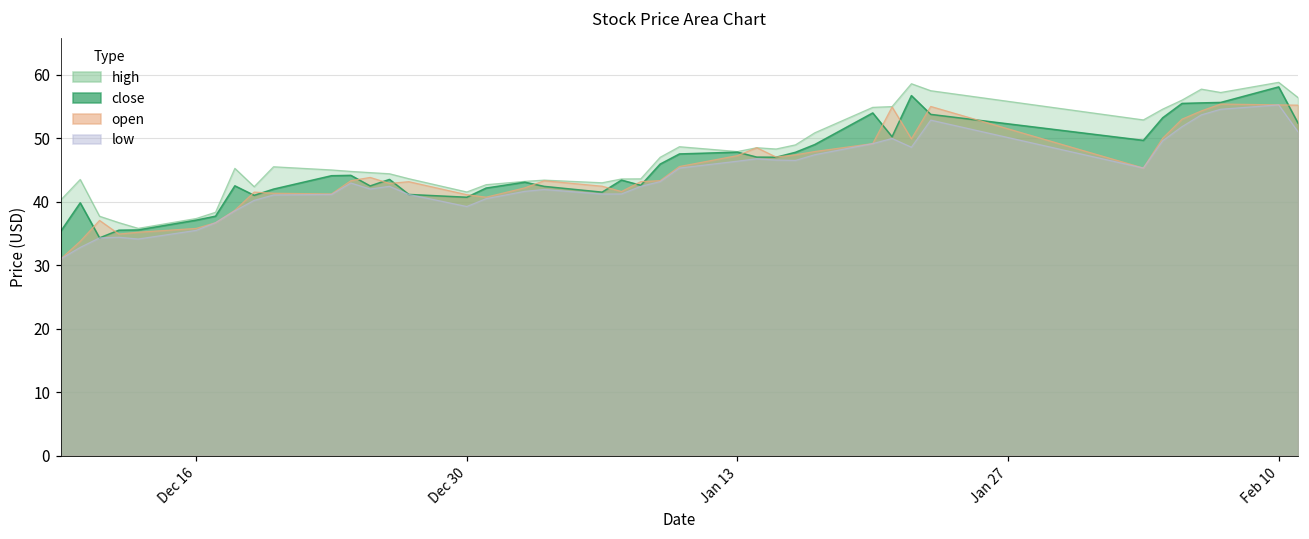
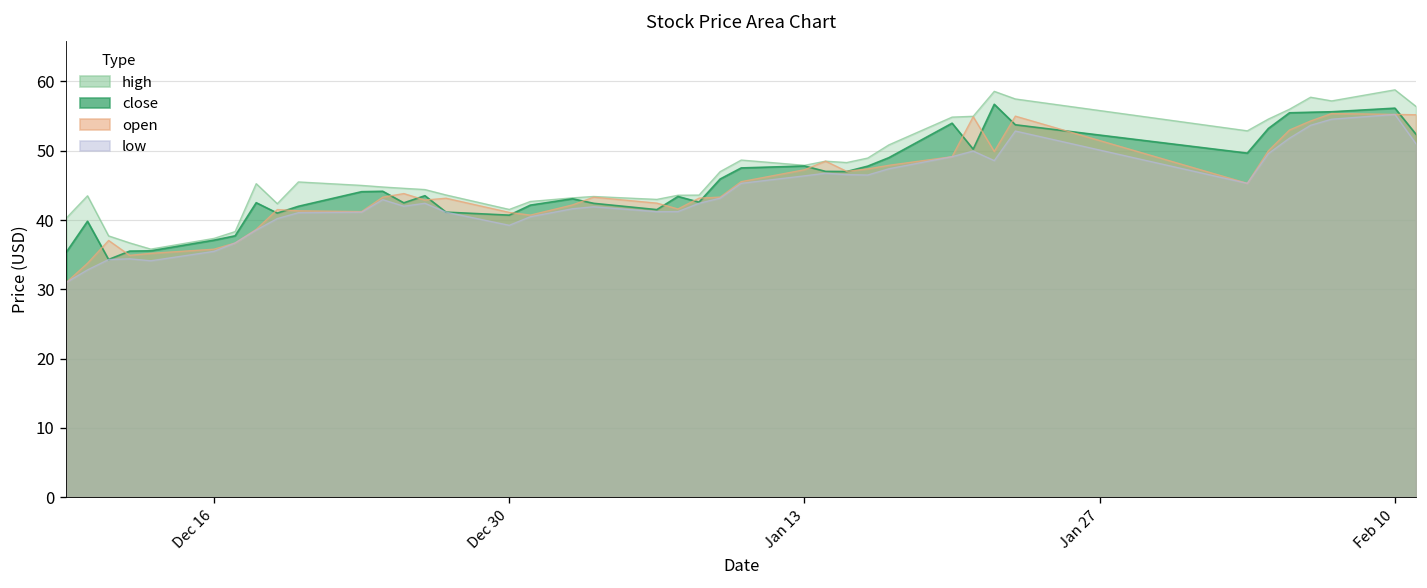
close, Feb 10: 58 -> 56
